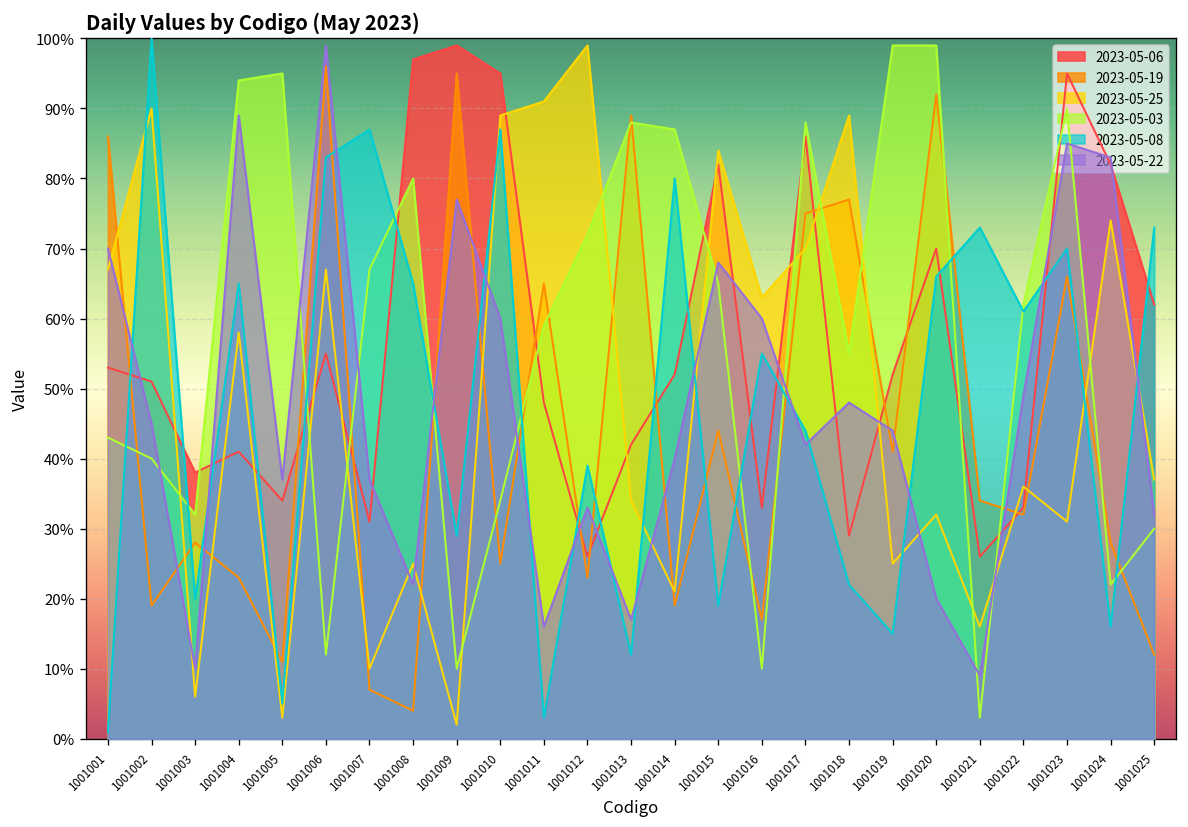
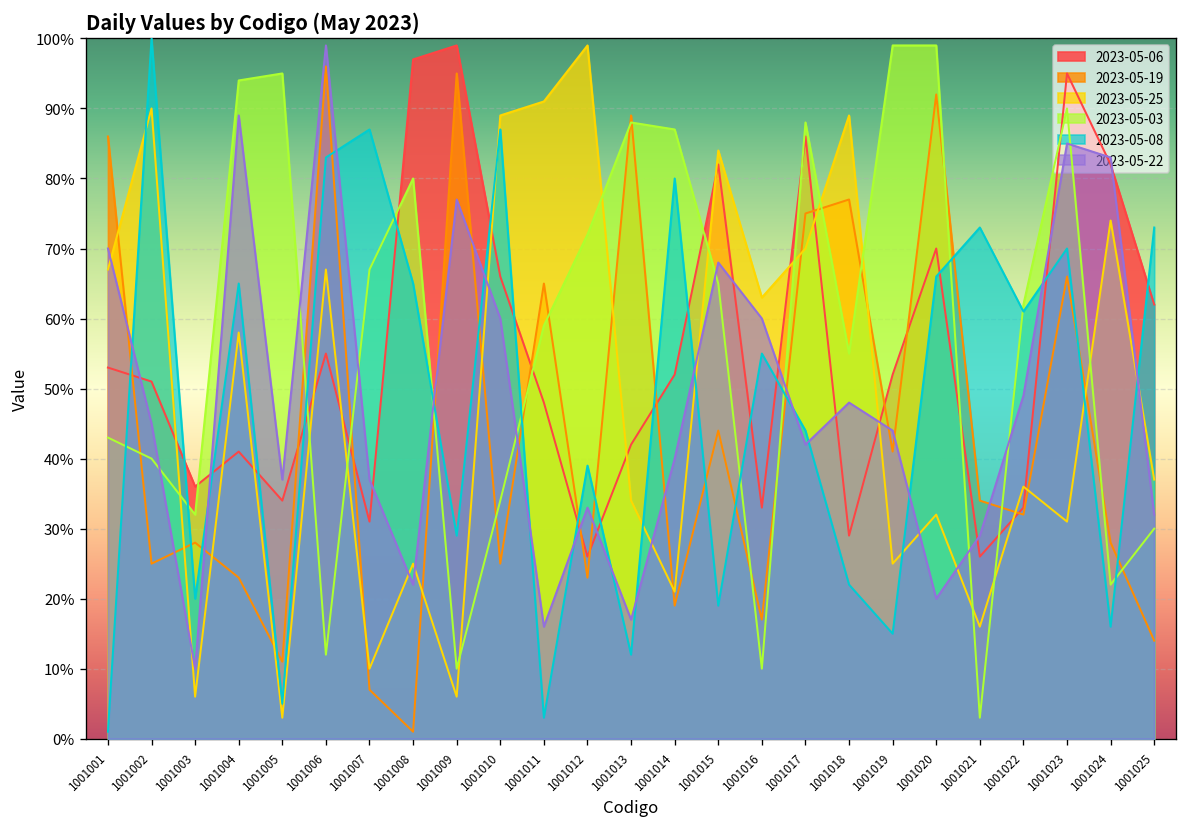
2023-05-19, 1001002: 19% -> 25%
2023-05-06, 1001003: 38% -> 36%
2023-05-19, 1001008: 4% -> 1%
2023-05-25, 1001009: 2% -> 6%
2023-05-06, 1001010: 95% -> 66%
2023-05-22, 1001021: 9% -> 29%
2023-05-19, 1001025: 12% -> 14%
